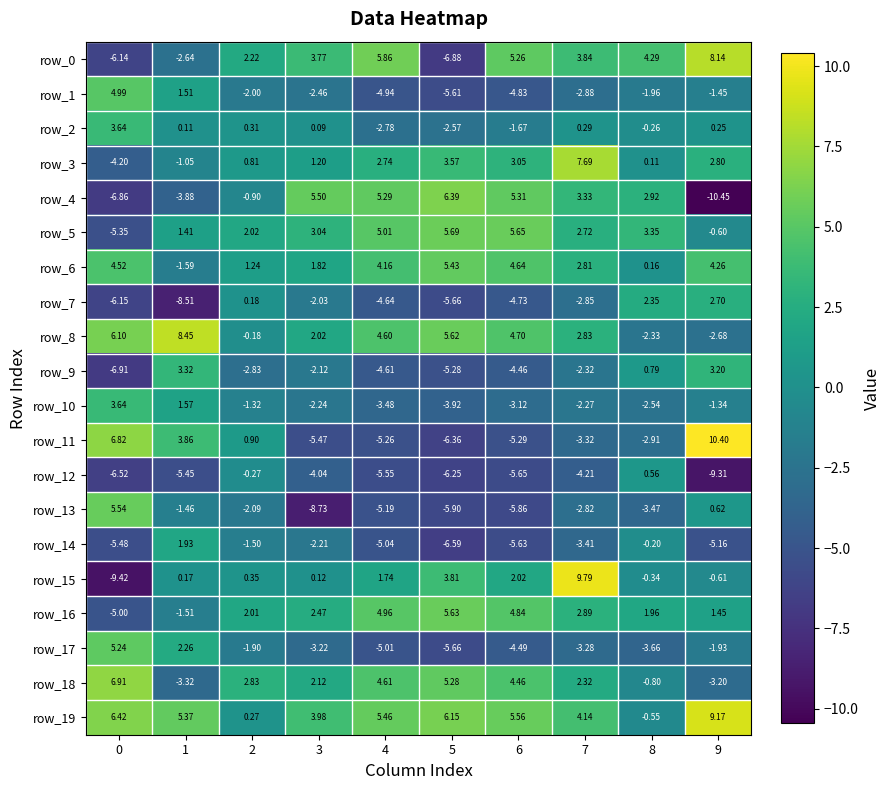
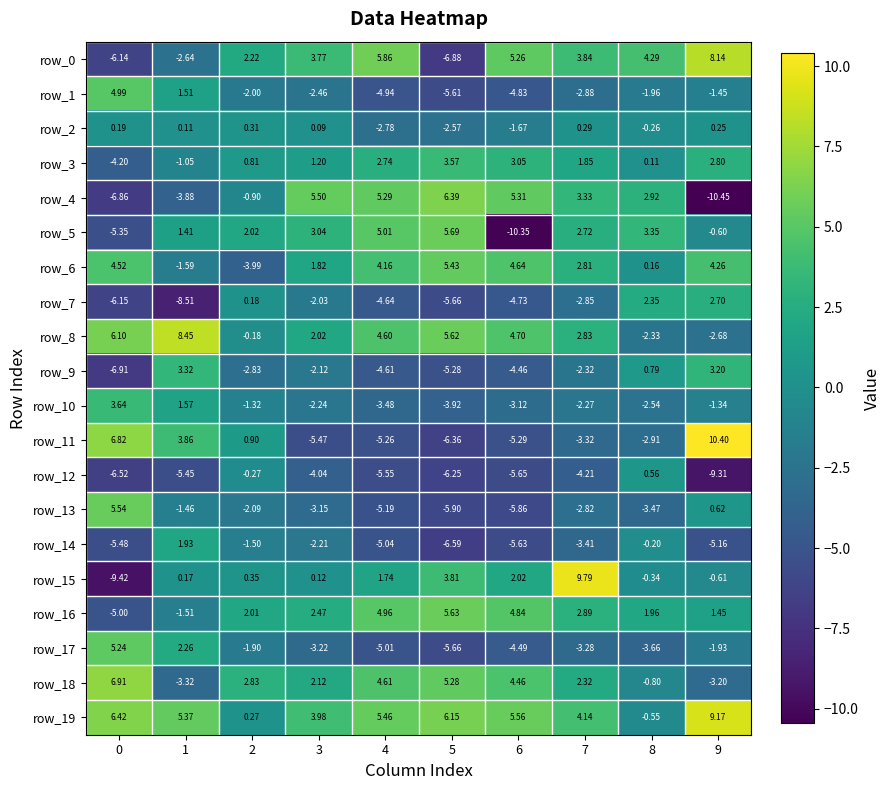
row_2, 0: 3.64 -> 0.19
row_3, 7: 7.69 -> 1.85
row_5, 6: 5.65 -> -10.35
row_6, 2: 1.24 -> -3.99
row_13, 3: -8.73 -> -3.15
